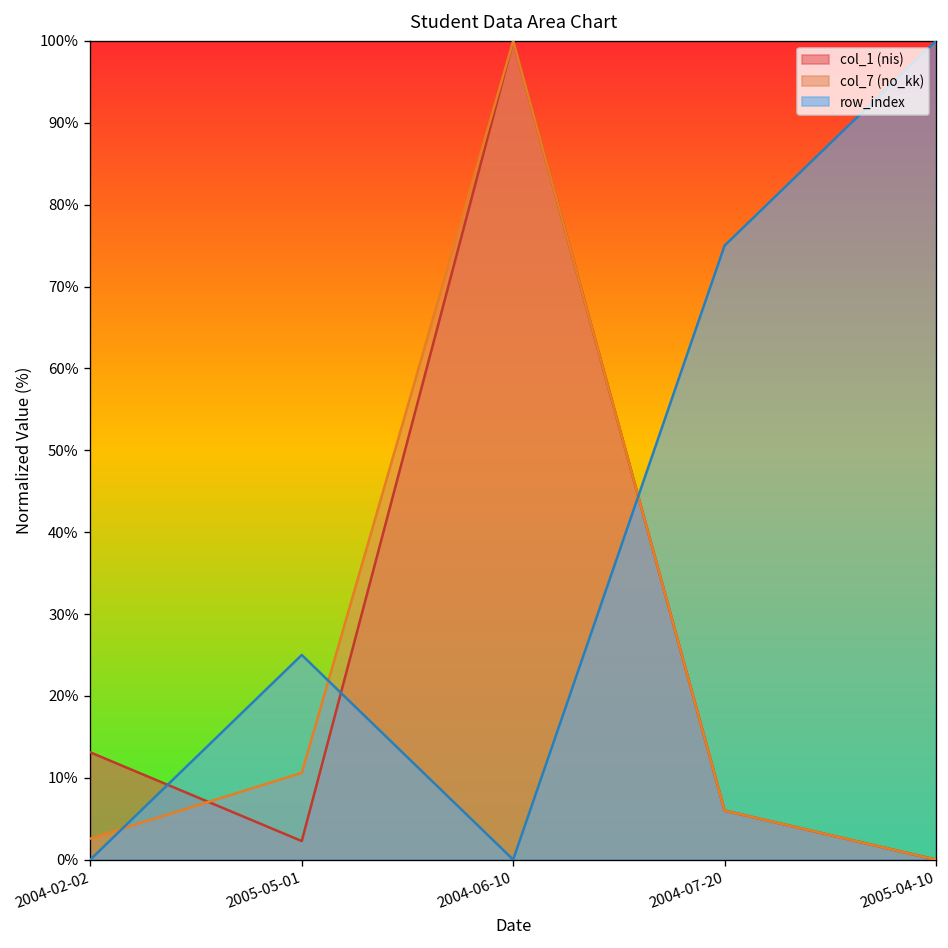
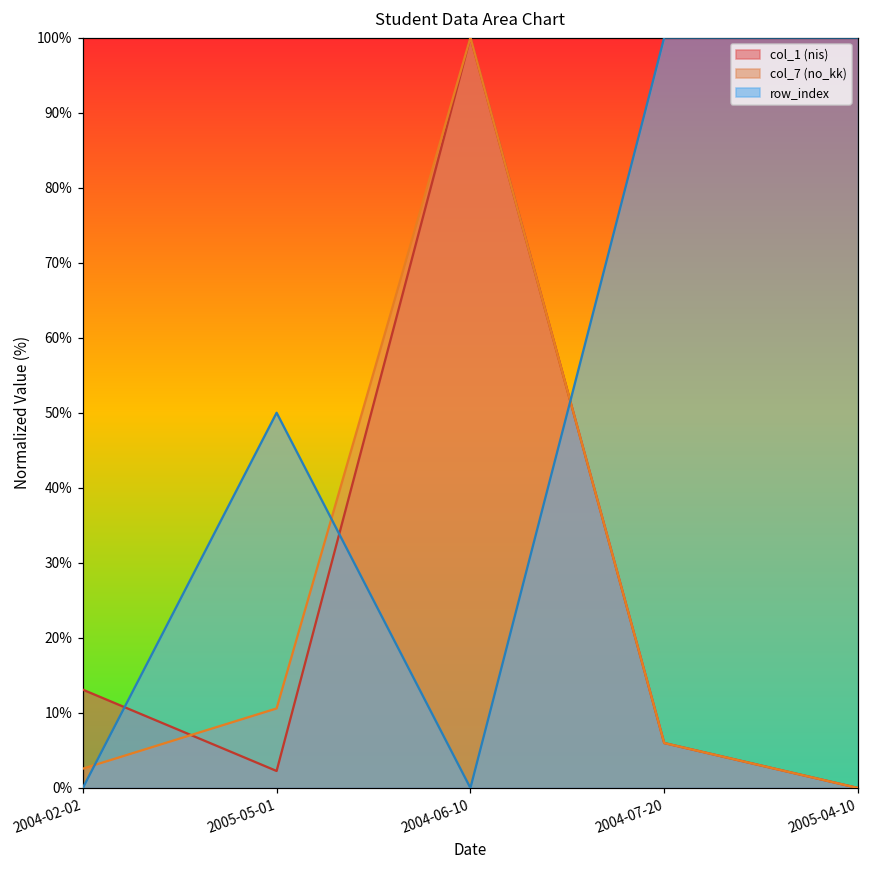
row_index, 2005-05-01: 25% -> 50%
row_index, 2004-07-20: 75% -> 100%
